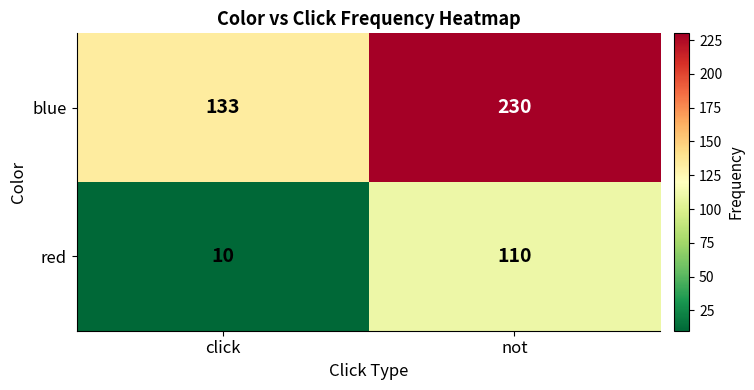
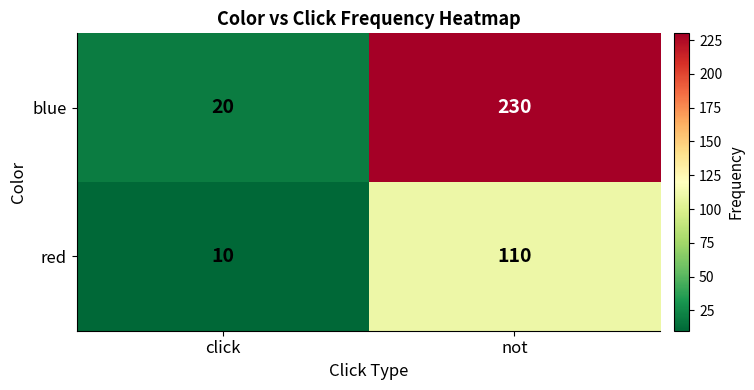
blue, click: 133 -> 20
